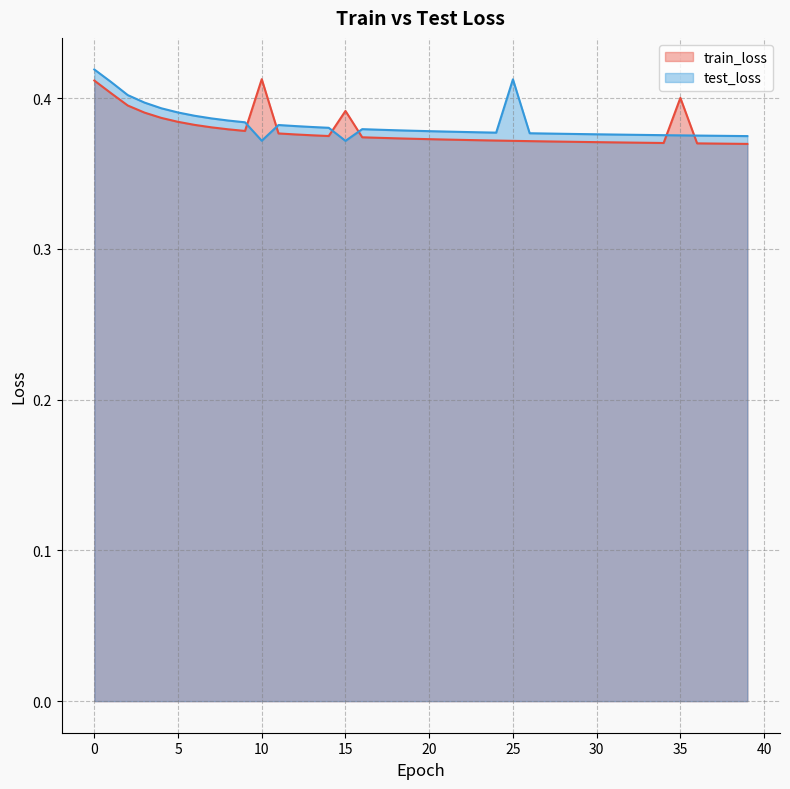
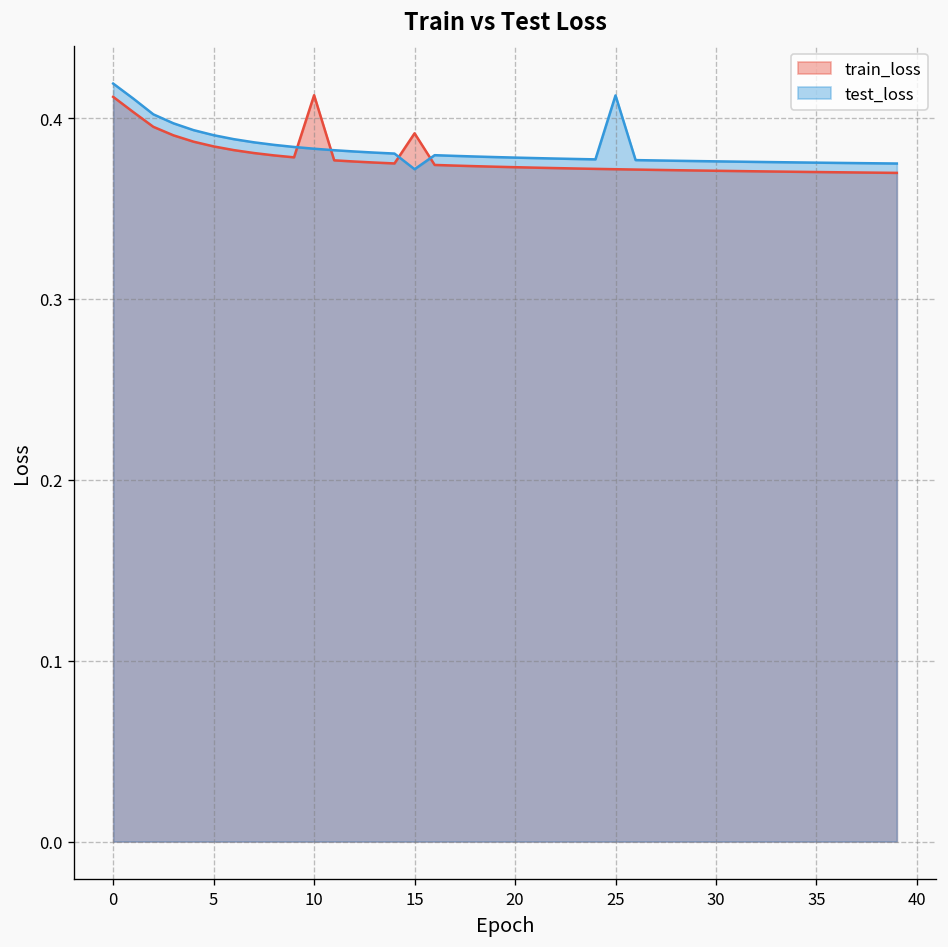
test_loss, 10: 0.372 -> 0.383
train_loss, 35: 0.400 -> 0.370
